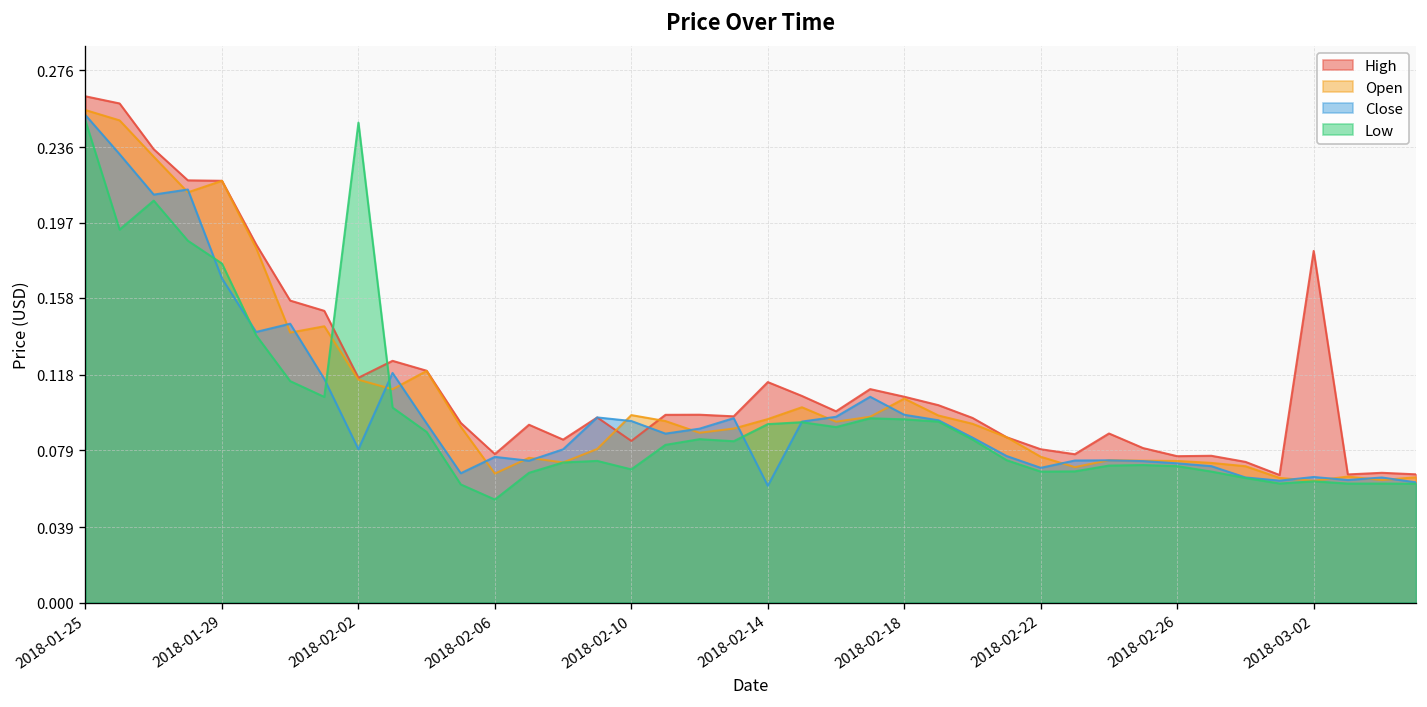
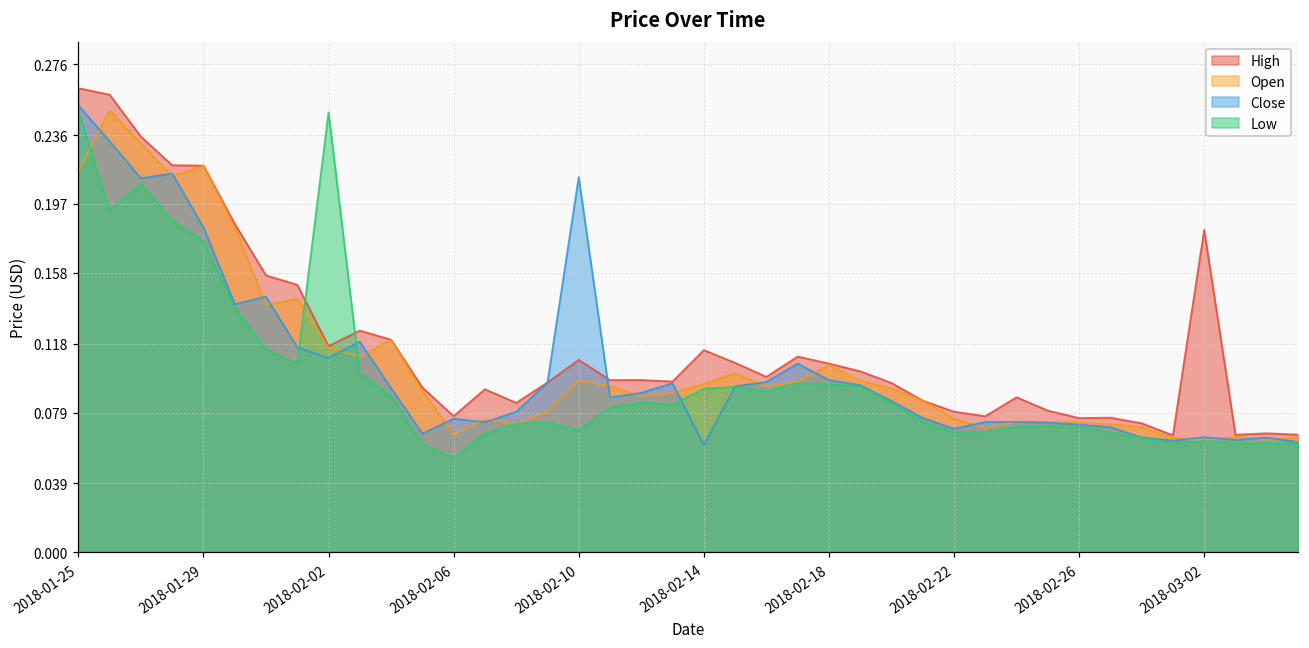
Open, 2018-01-25: 0.255 -> 0.216
Close, 2018-01-29: 0.168 -> 0.184
Close, 2018-02-02: 0.079 -> 0.110
High, 2018-02-10: 0.084 -> 0.109
Close, 2018-02-10: 0.094 -> 0.212
